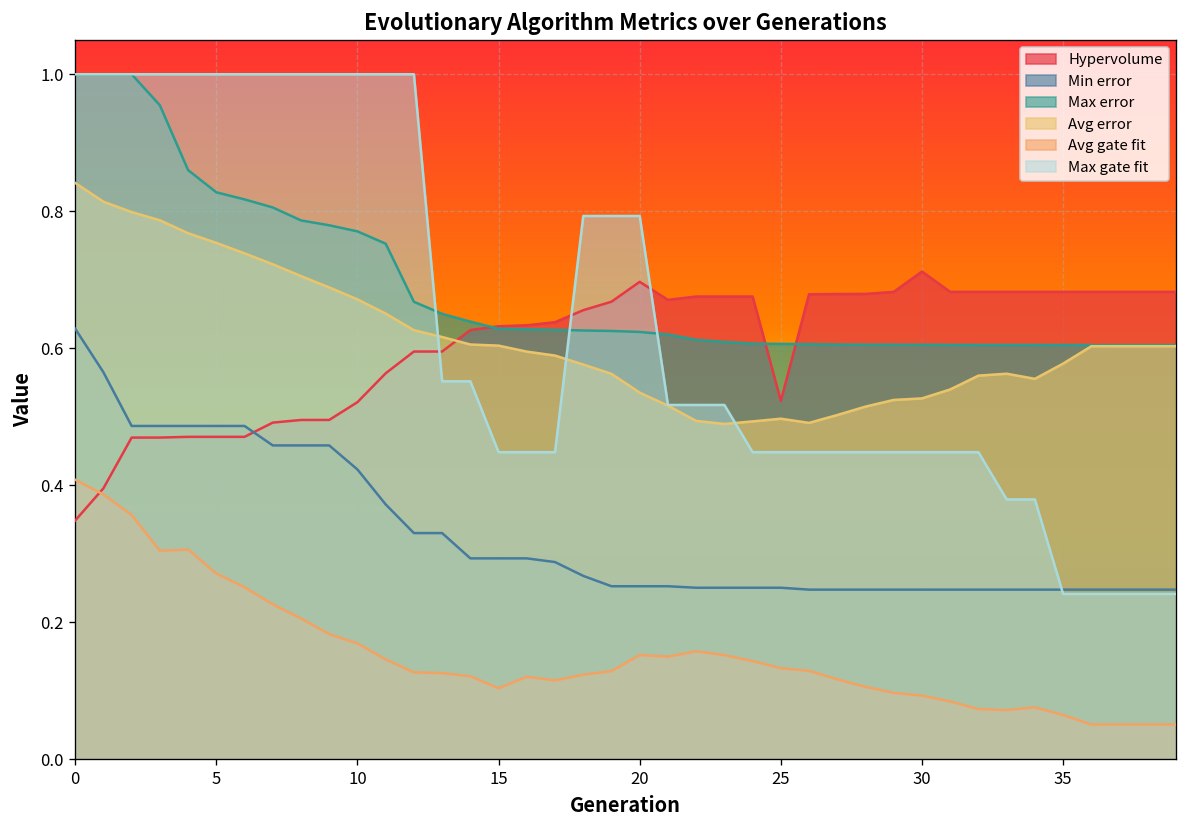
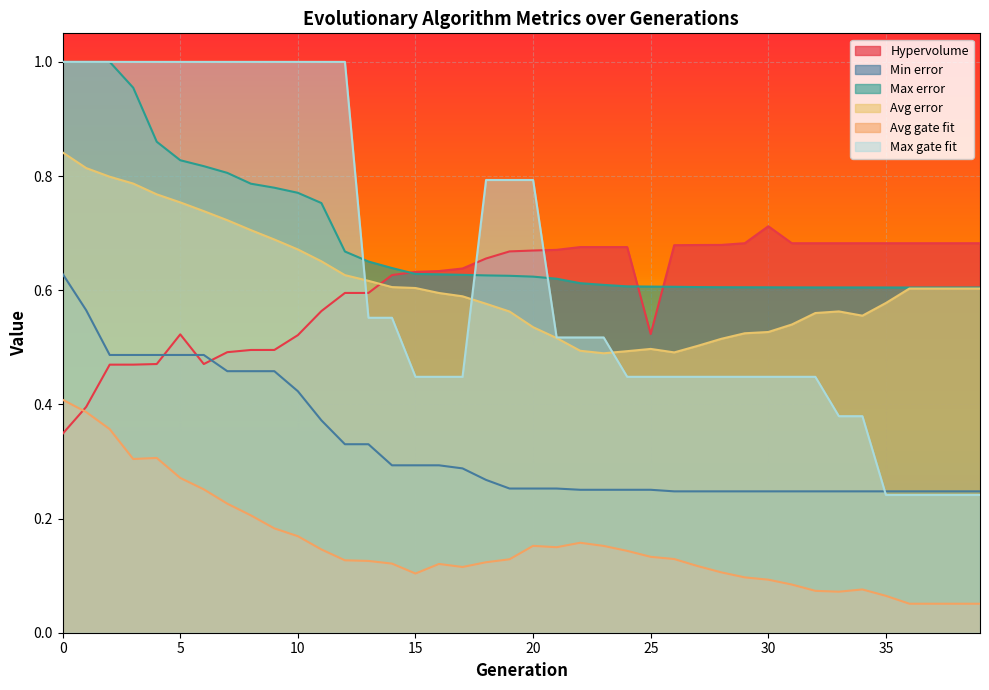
Hypervolume, 5: 0.47 -> 0.52
Hypervolume, 20: 0.70 -> 0.67
